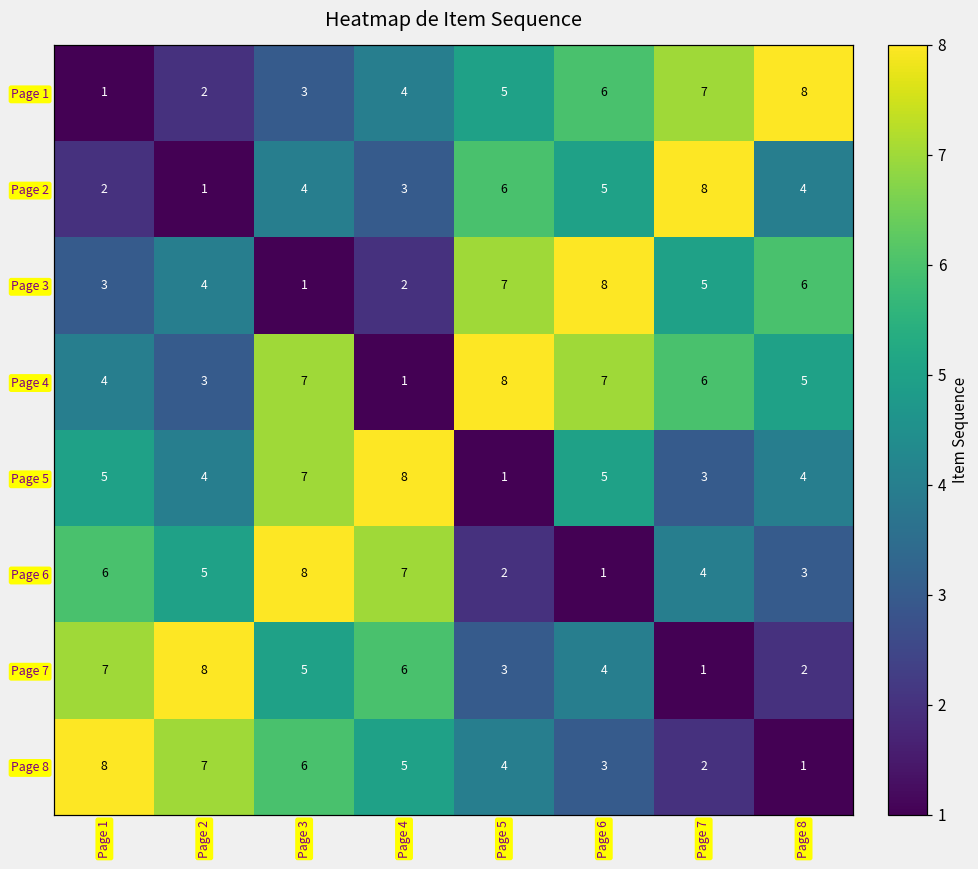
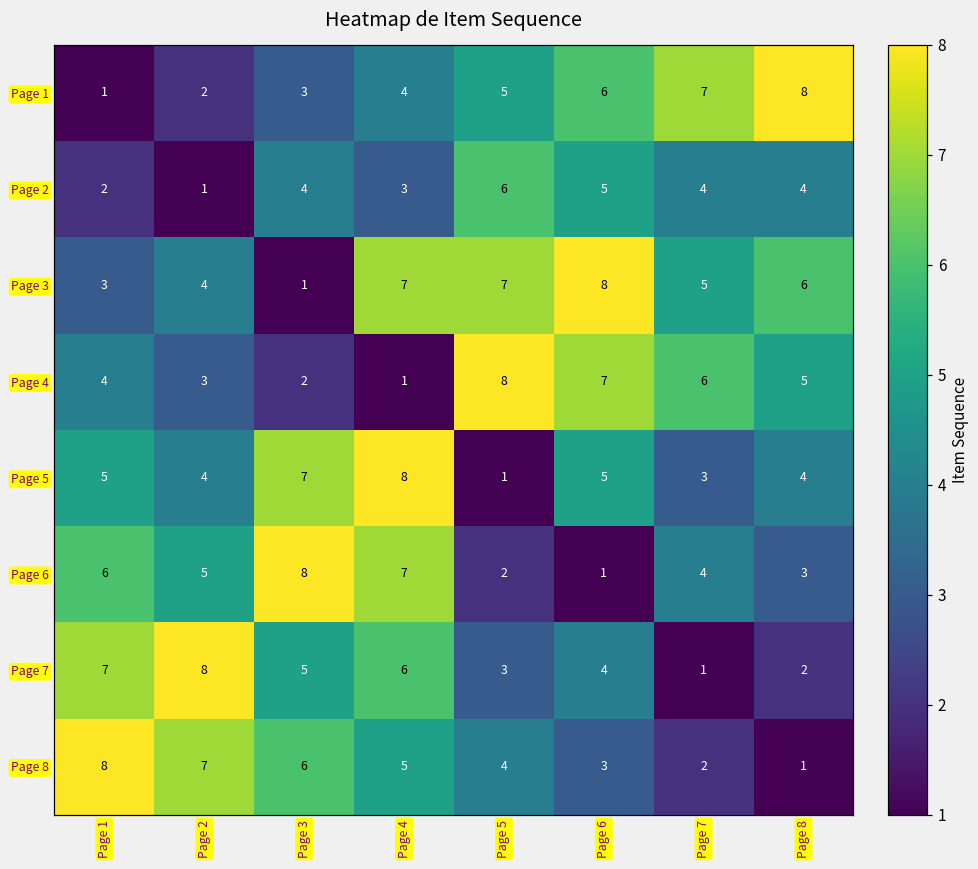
Page 2, Page 7: 8 -> 4
Page 3, Page 4: 2 -> 7
Page 4, Page 3: 7 -> 2
